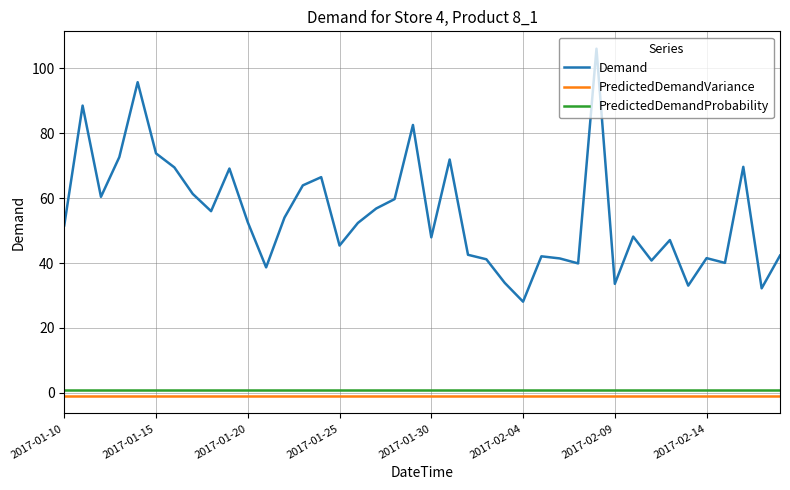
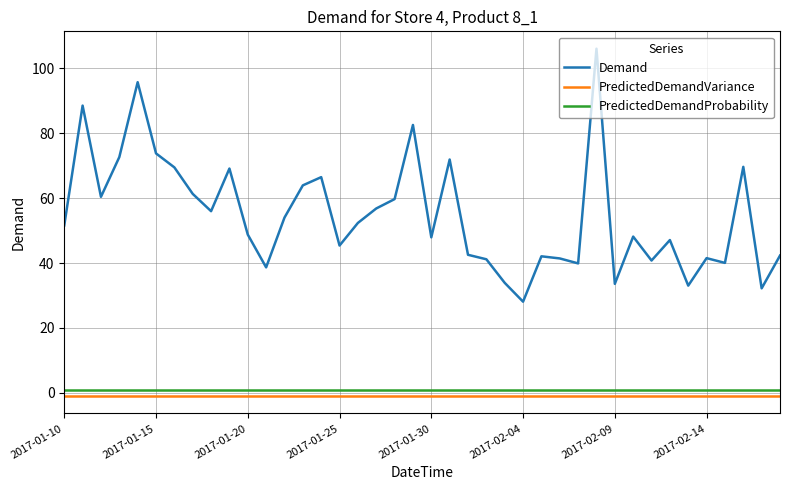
Demand, 2017-01-20: 53 -> 49
